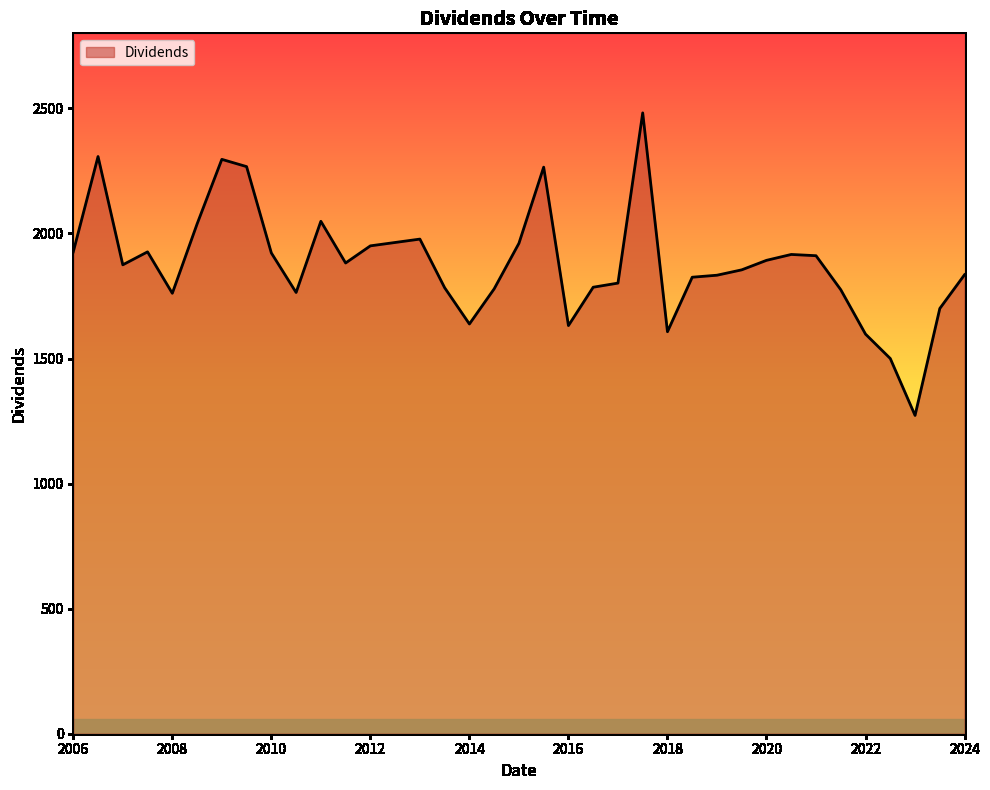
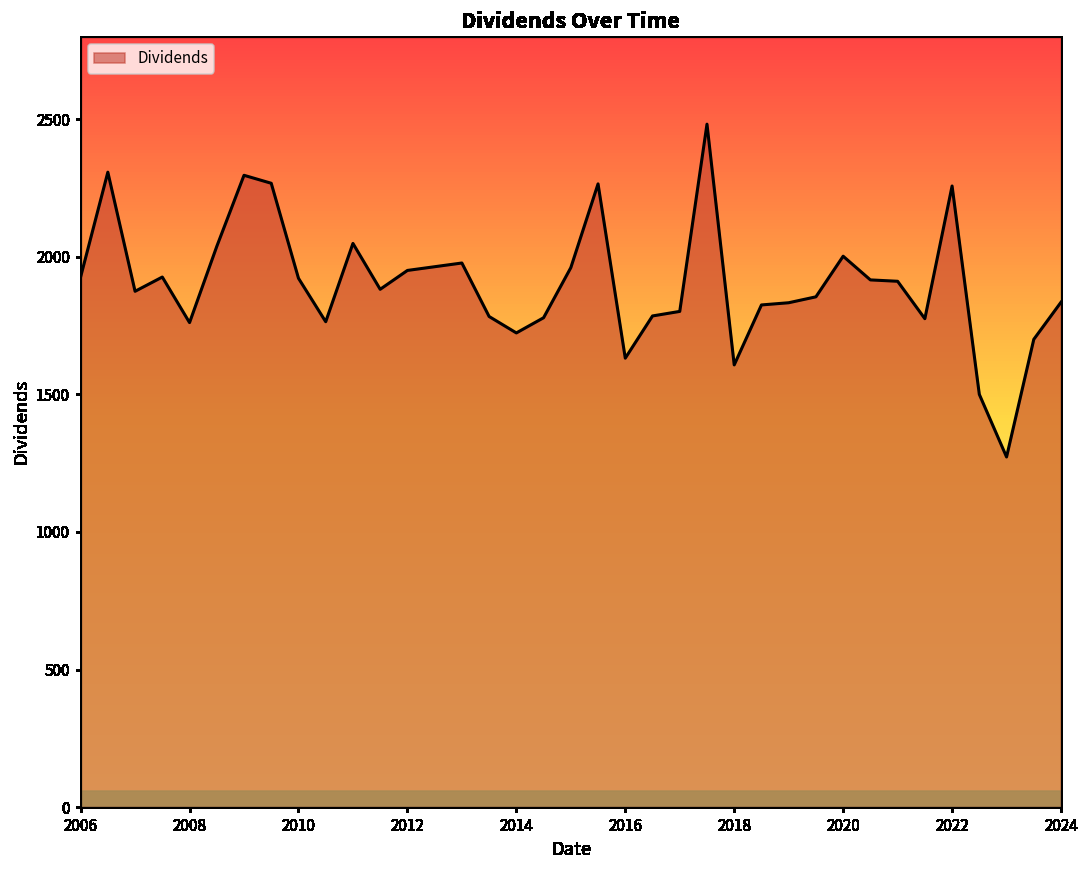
2014: 1640 -> 1720
2020: 1890 -> 2000
2022: 1600 -> 2260
